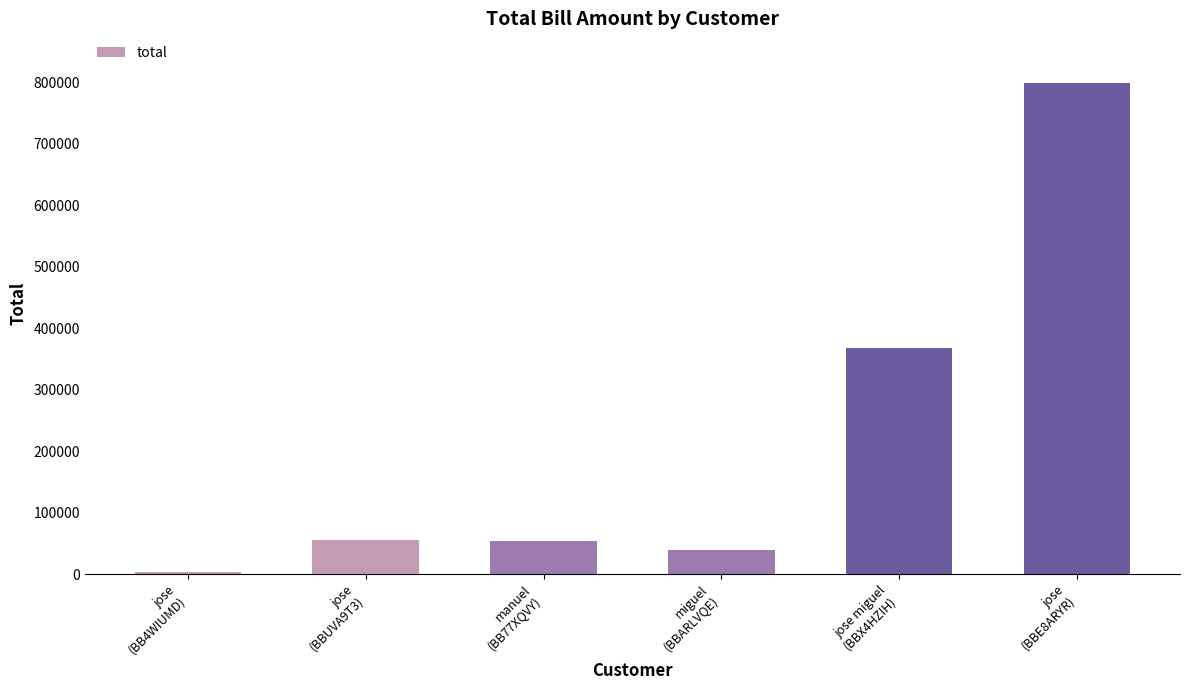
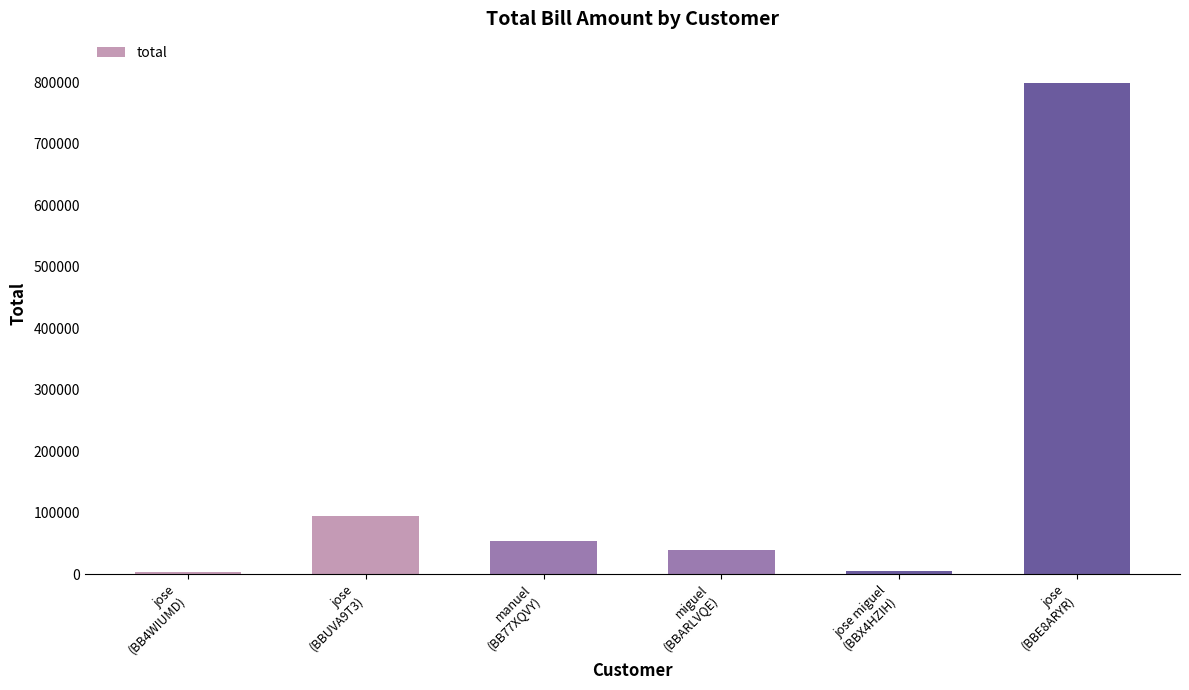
jose (BBUVA9T3): 60000 -> 100000
jose miguel (BBX4HZIH): 370000 -> 10000
